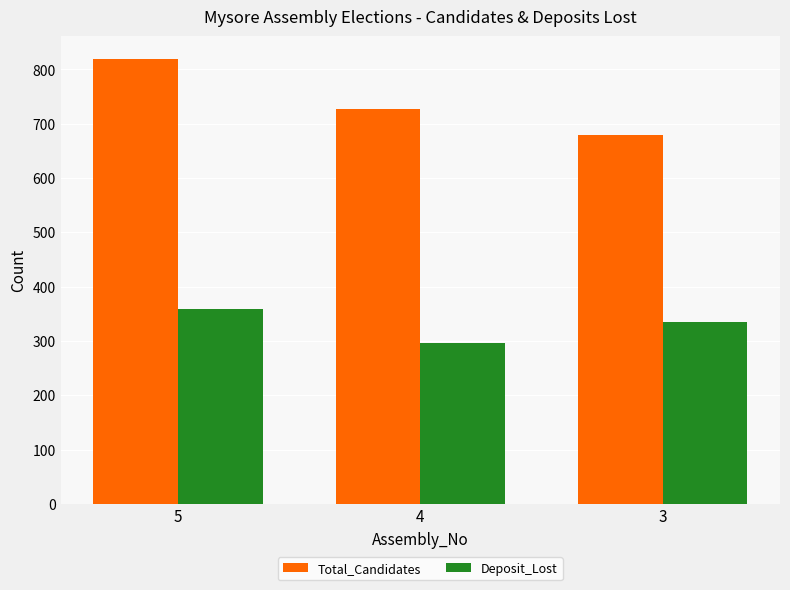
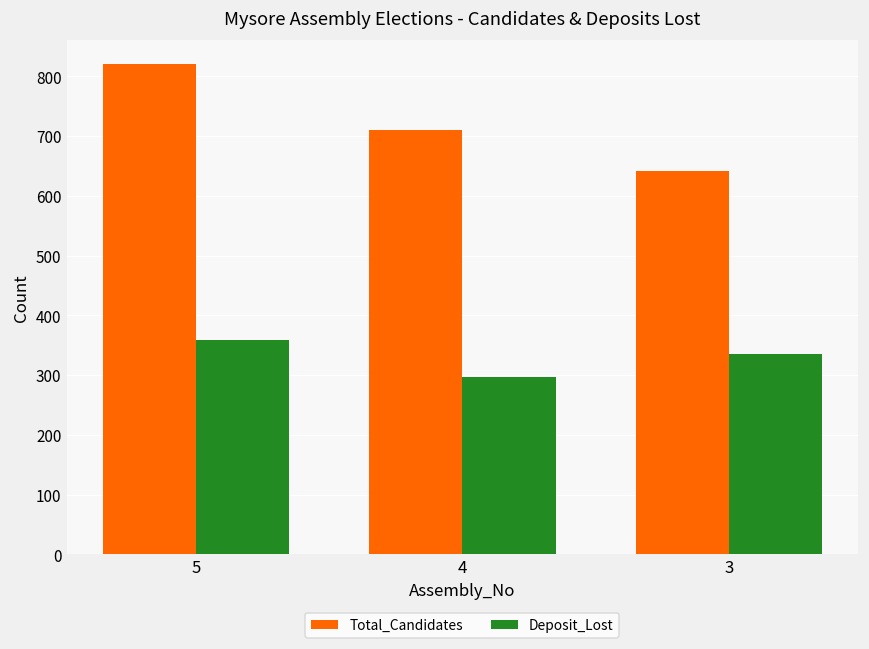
Total_Candidates, 4: 730 -> 710
Total_Candidates, 3: 680 -> 640
